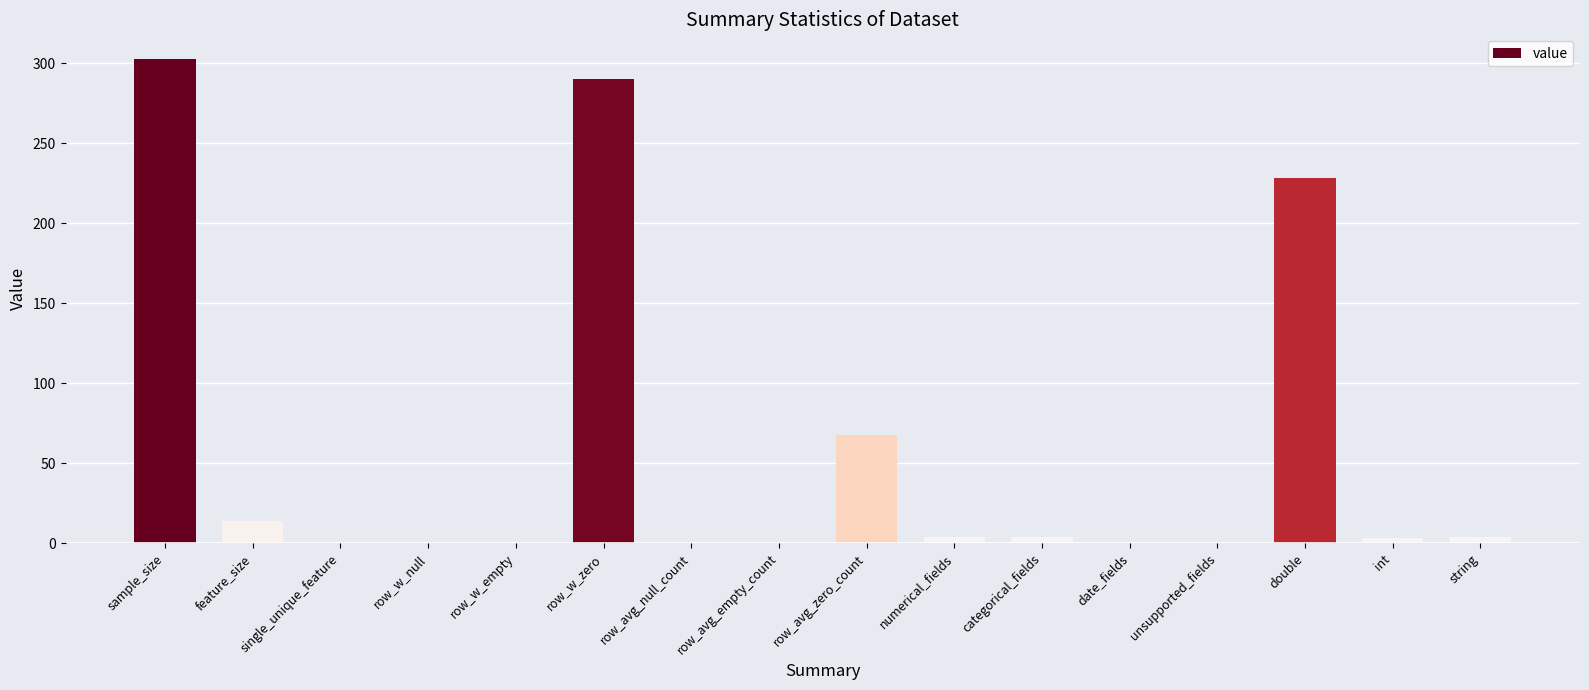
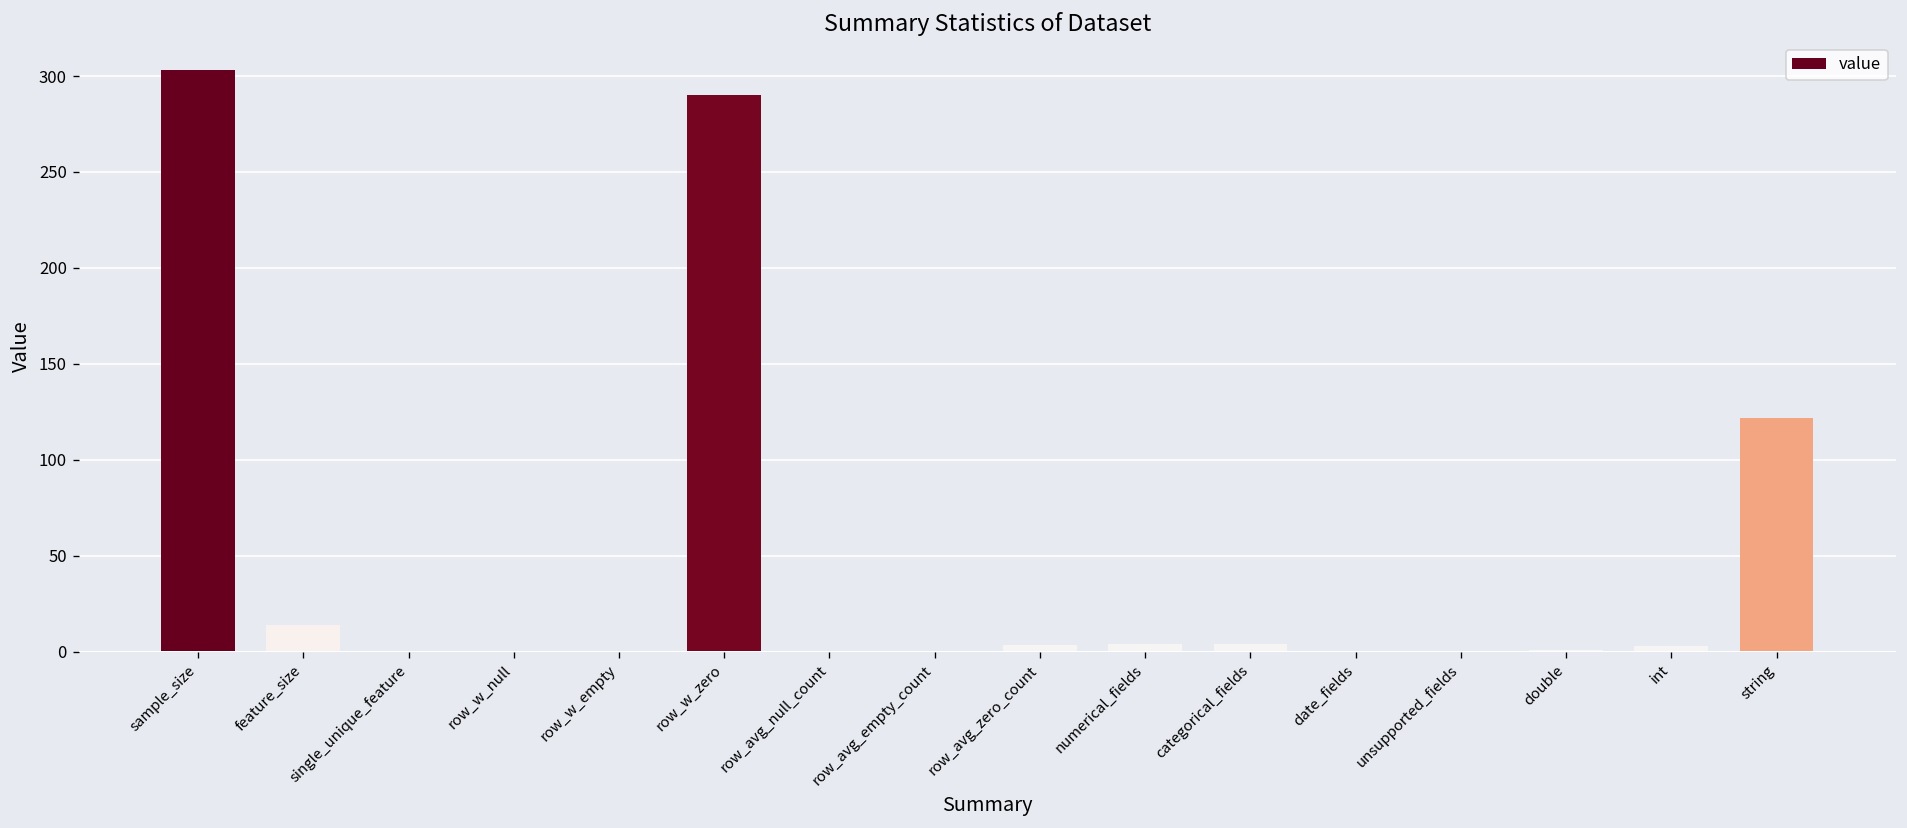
row_avg_zero_count: 68 -> 3
double: 228 -> 1
string: 4 -> 122
